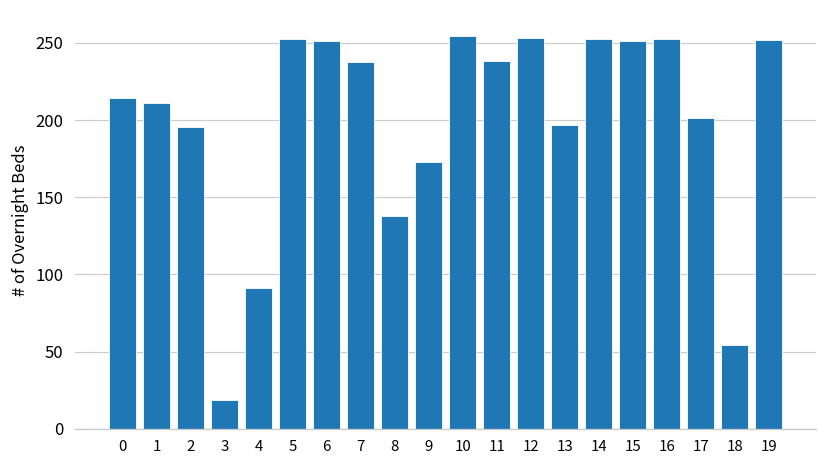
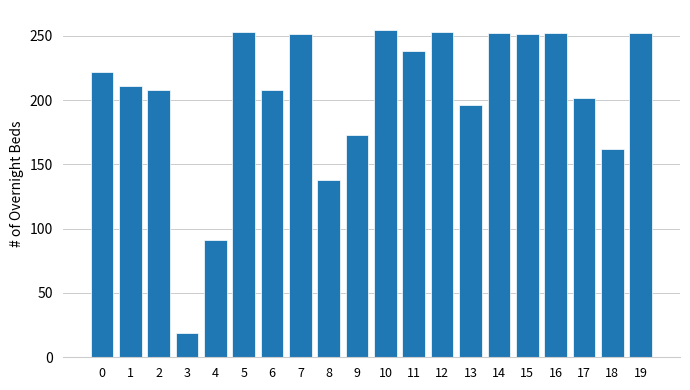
0: 215 -> 222
2: 195 -> 208
6: 252 -> 208
7: 237 -> 252
18: 54 -> 162
